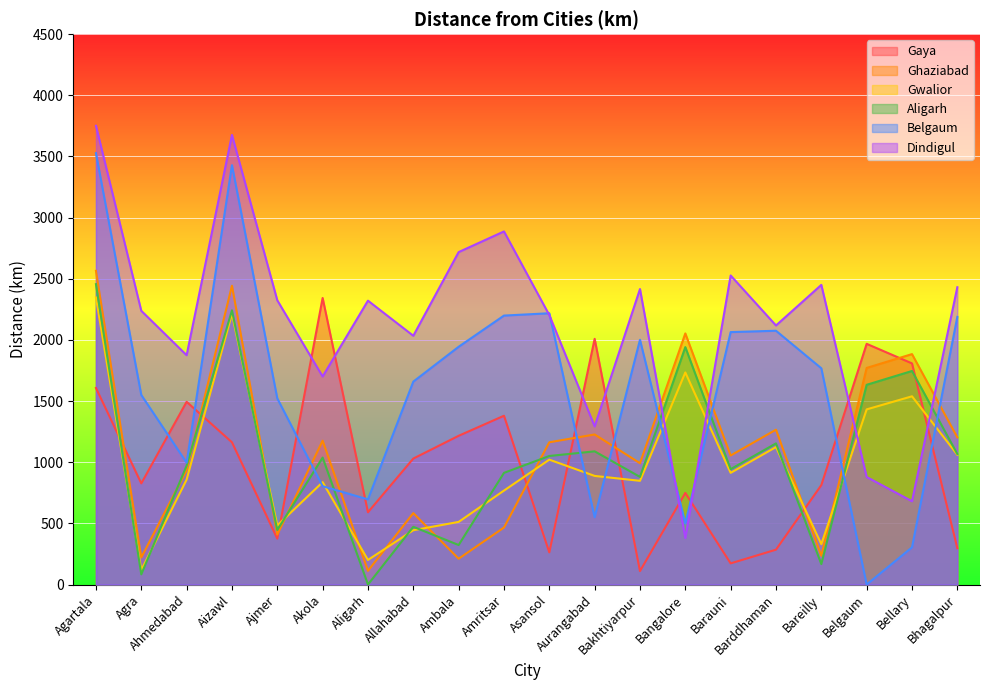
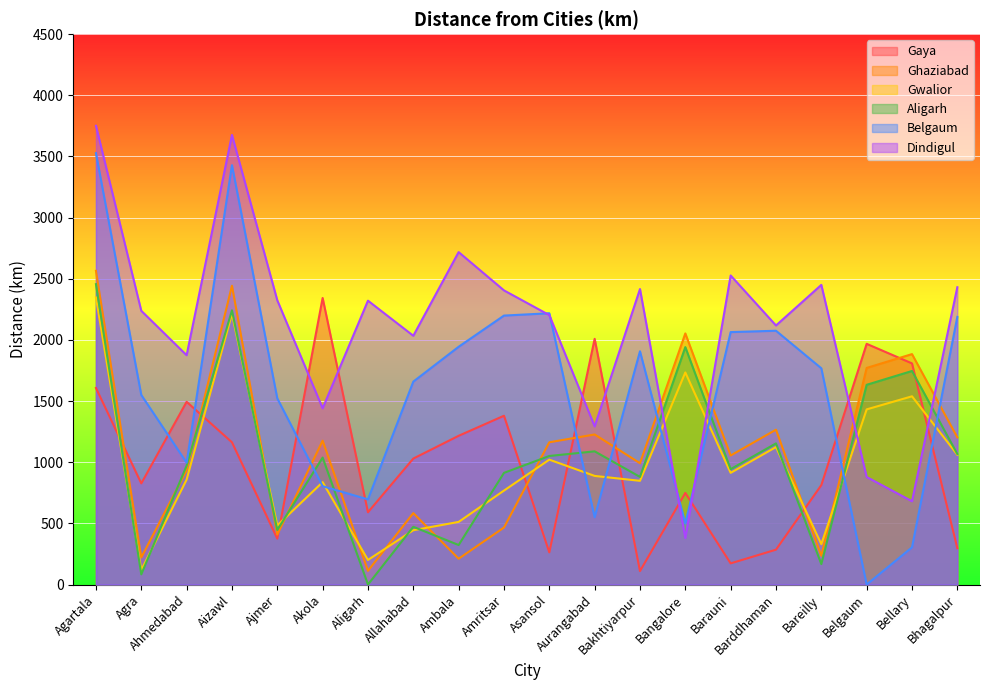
Dindigul, Akola: 1700 -> 1440
Dindigul, Amritsar: 2890 -> 2410
Belgaum, Bakhtiyarpur: 2000 -> 1910
